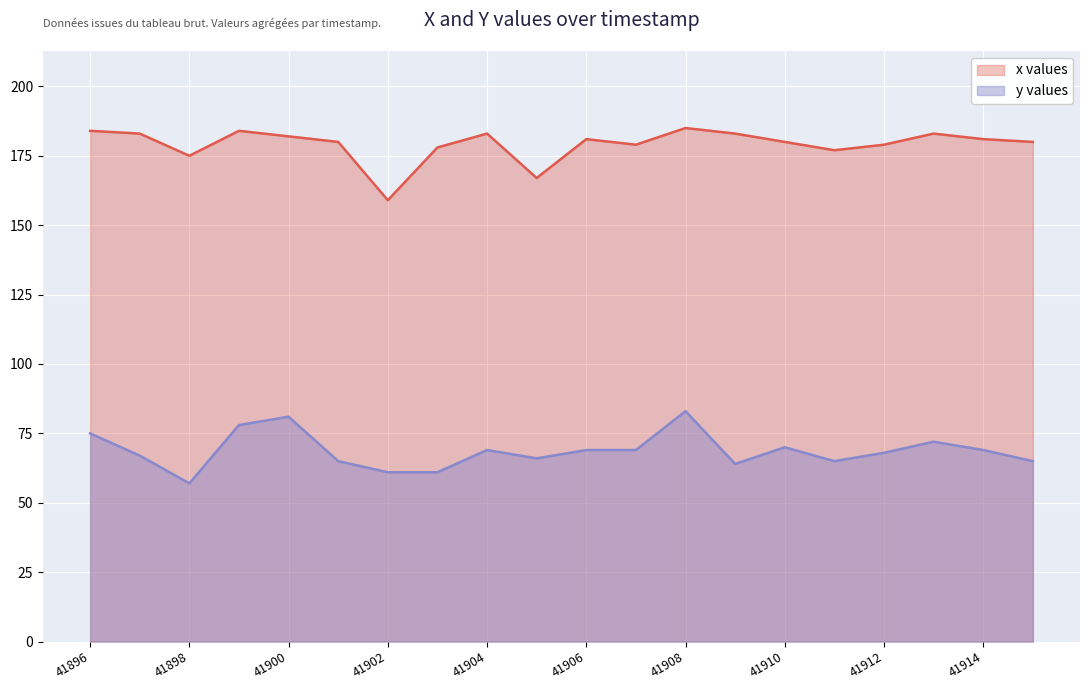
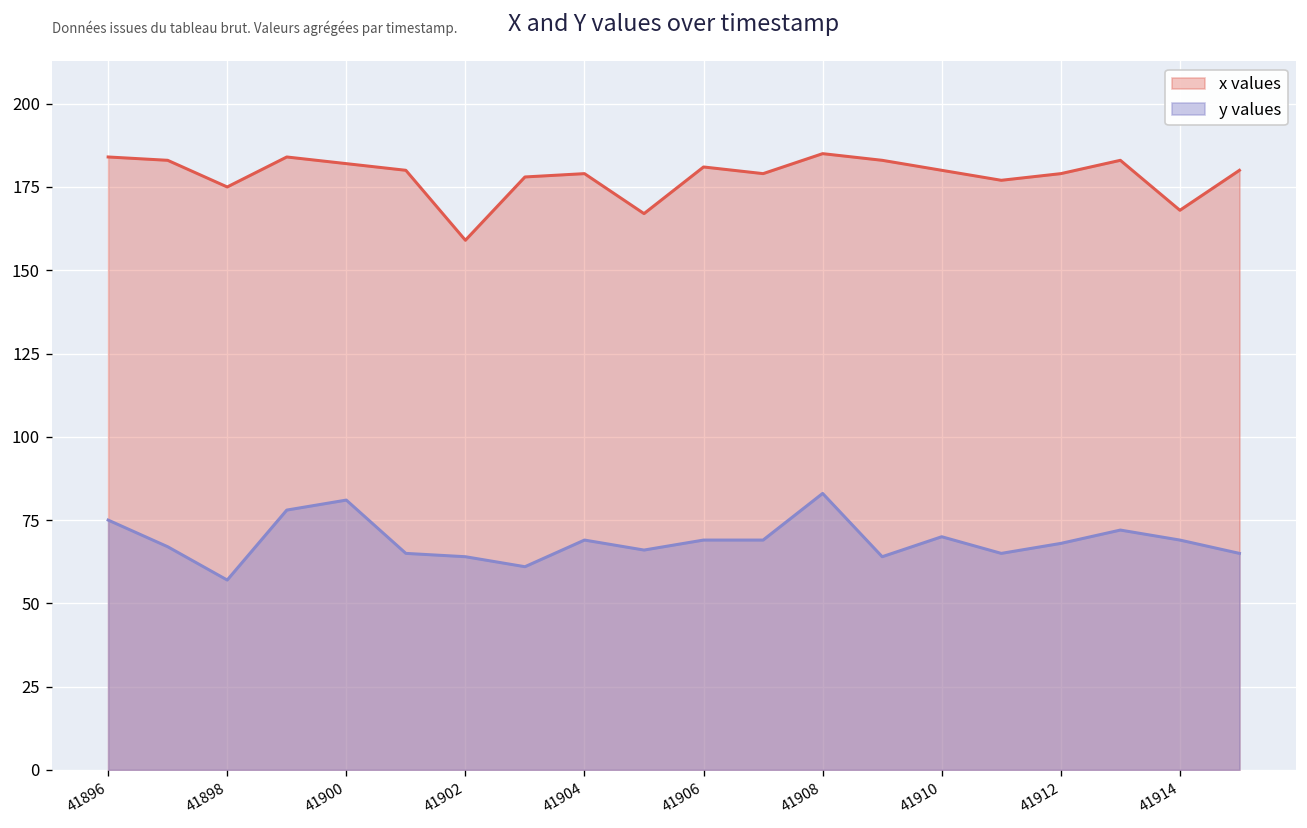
y values, 41902: 61 -> 64
x values, 41904: 183 -> 179
x values, 41914: 181 -> 168
